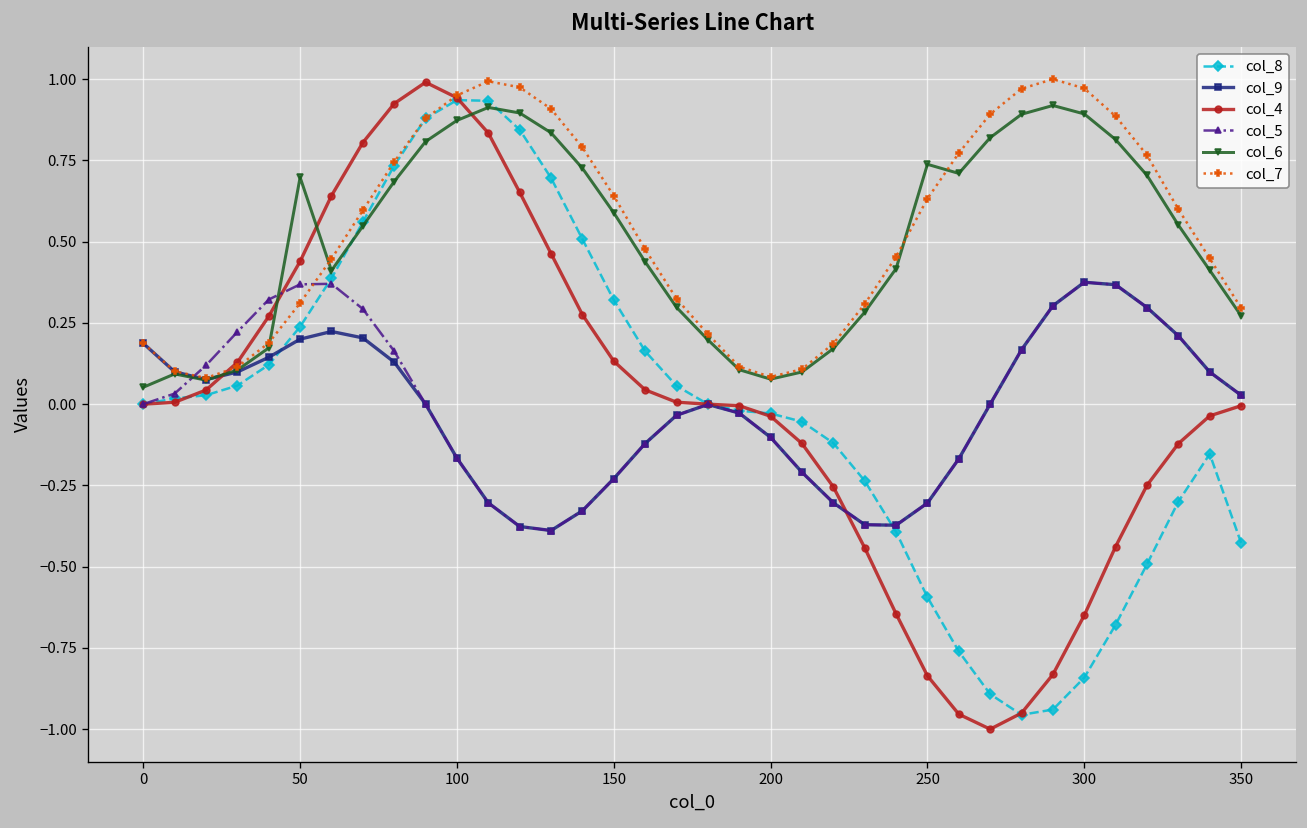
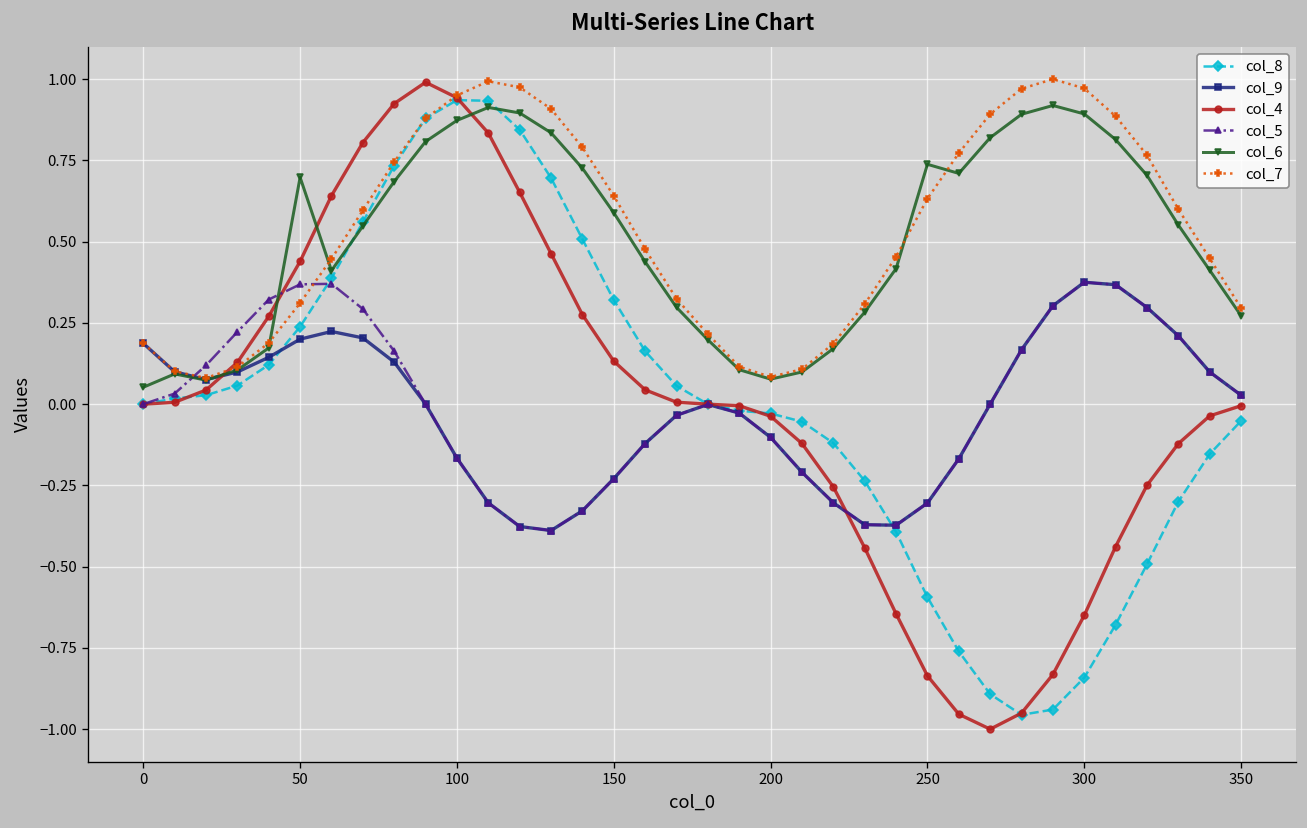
col_8, 350: -0.43 -> -0.05
